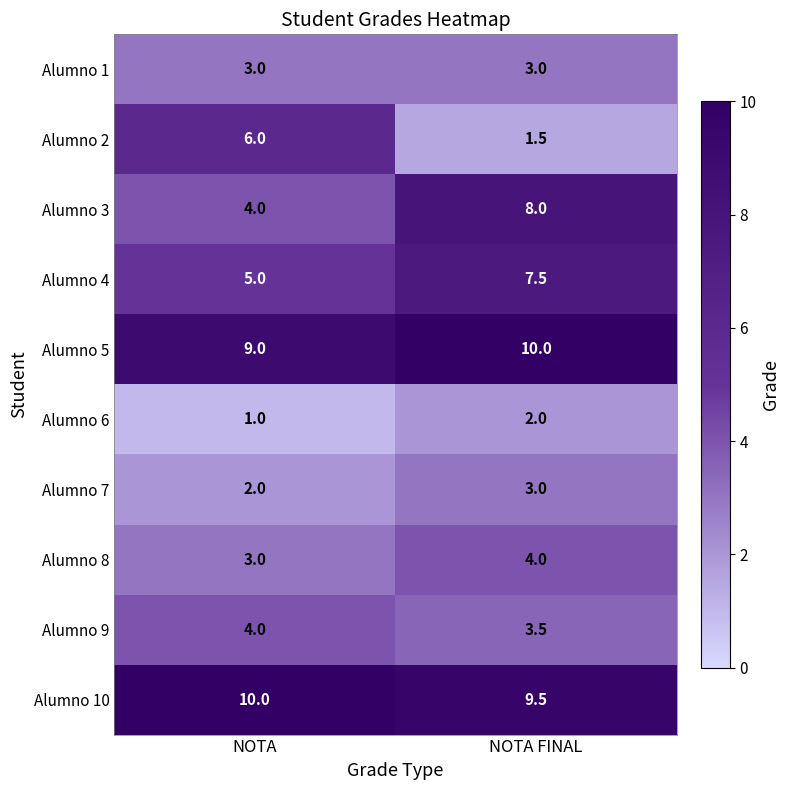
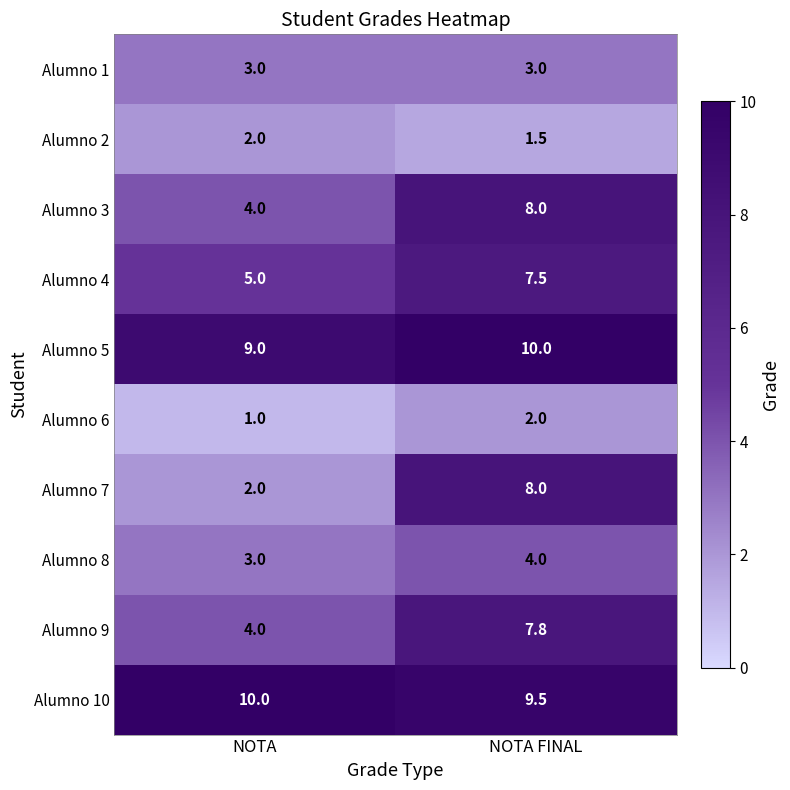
Alumno 2, NOTA: 6.0 -> 2.0
Alumno 7, NOTA FINAL: 3.0 -> 8.0
Alumno 9, NOTA FINAL: 3.5 -> 7.8
